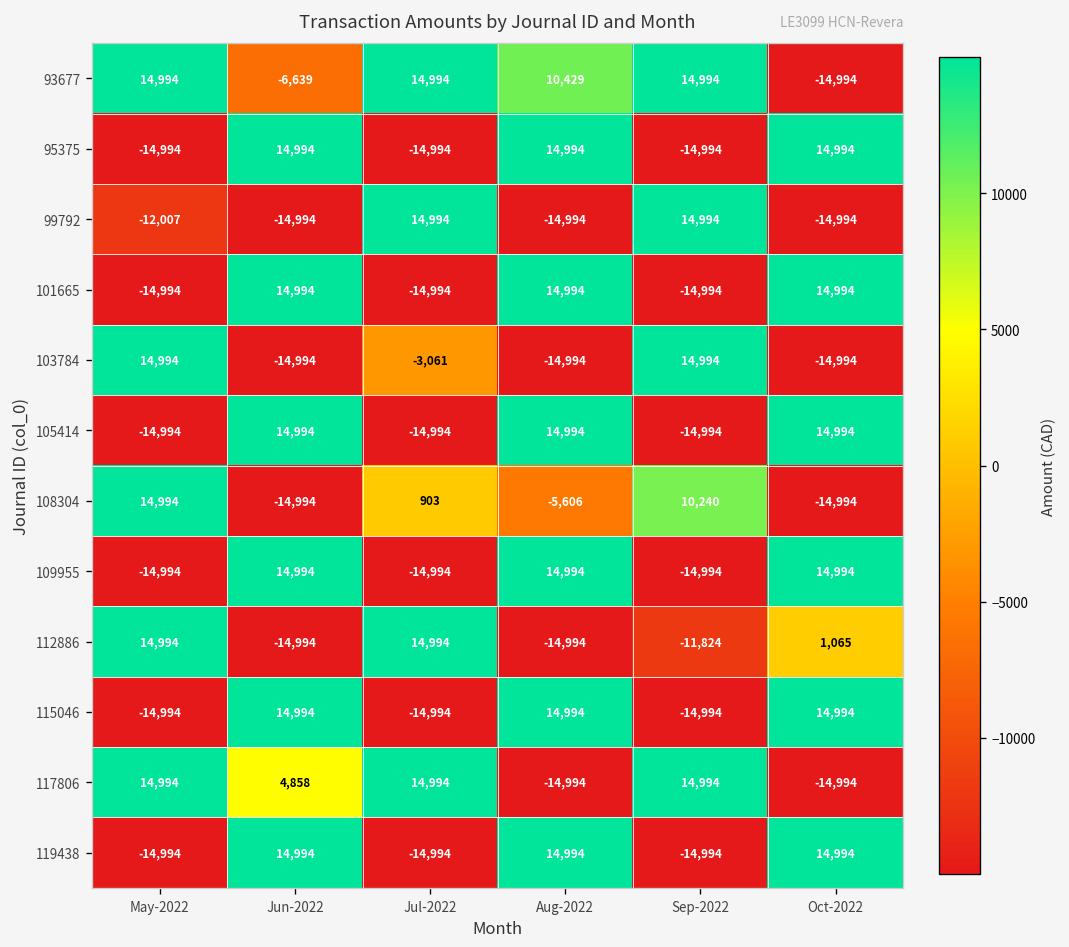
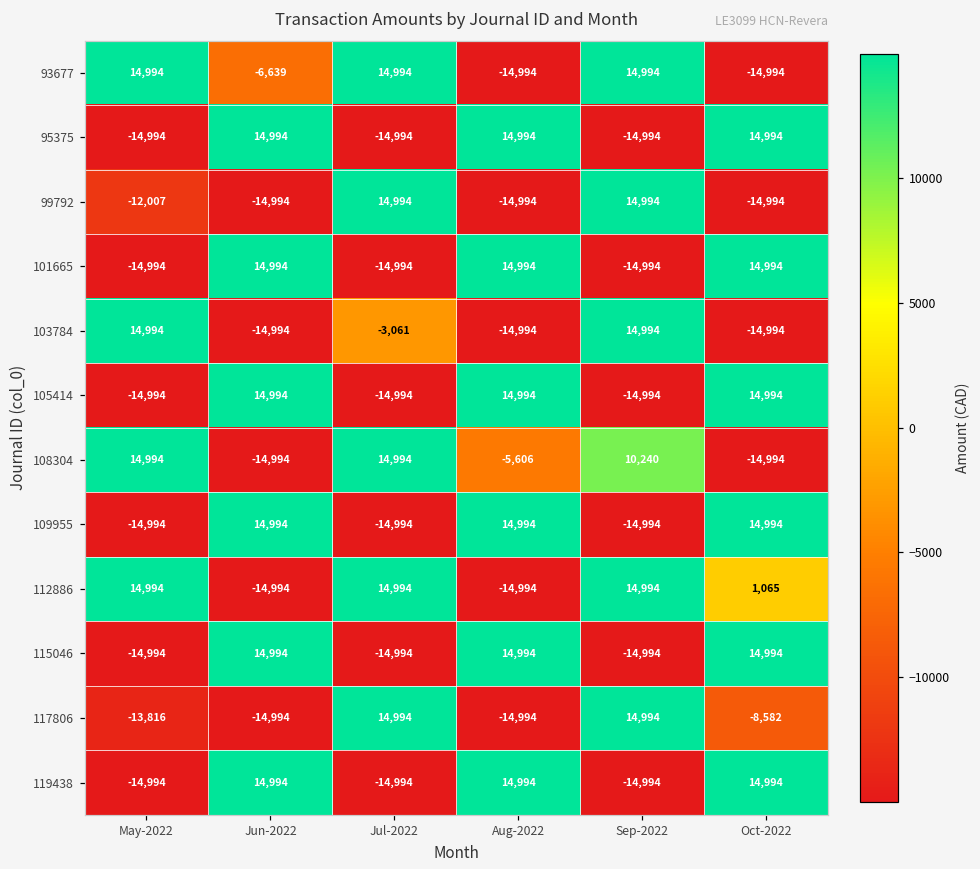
93677, Aug-2022: 10,429 -> -14,994
108304, Jul-2022: 903 -> 14,994
112886, Sep-2022: -11,824 -> 14,994
117806, May-2022: 14,994 -> -13,816
117806, Jun-2022: 4,858 -> -14,994
117806, Oct-2022: -14,994 -> -8,582
